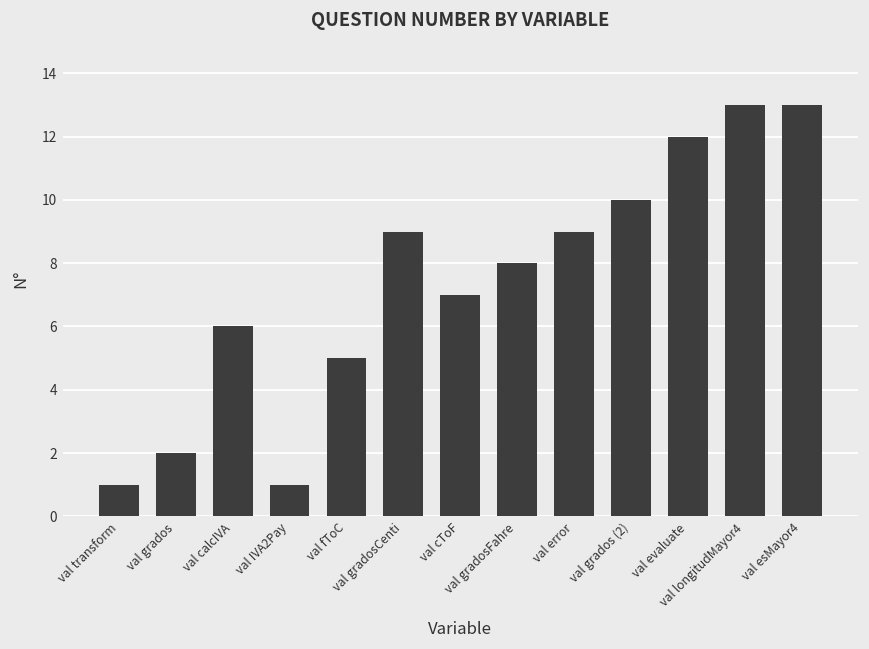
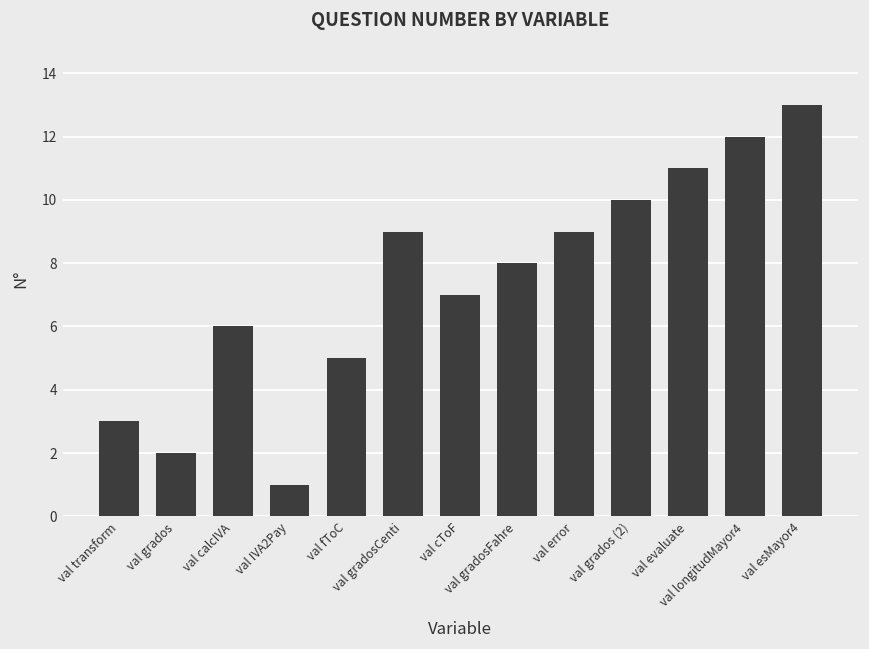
val transform: 1 -> 3
val evaluate: 12 -> 11
val longitudMayor4: 13 -> 12
